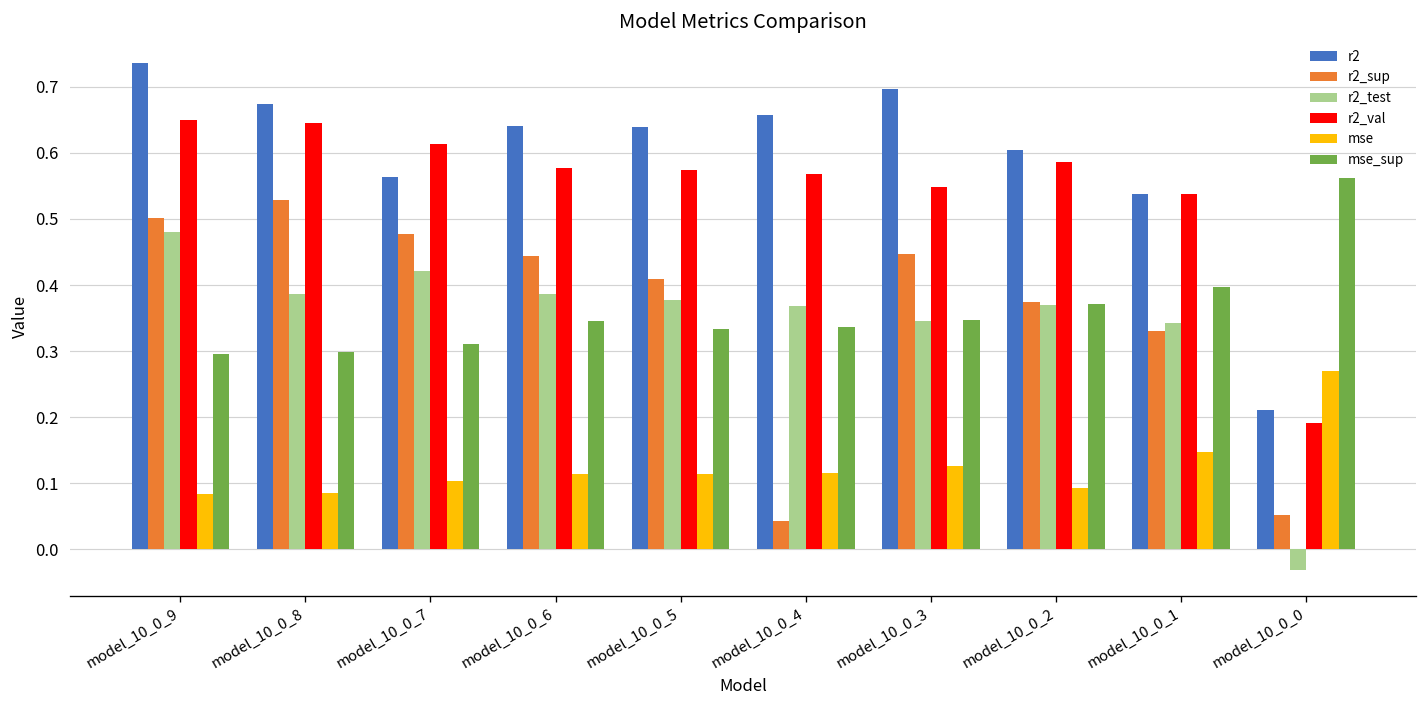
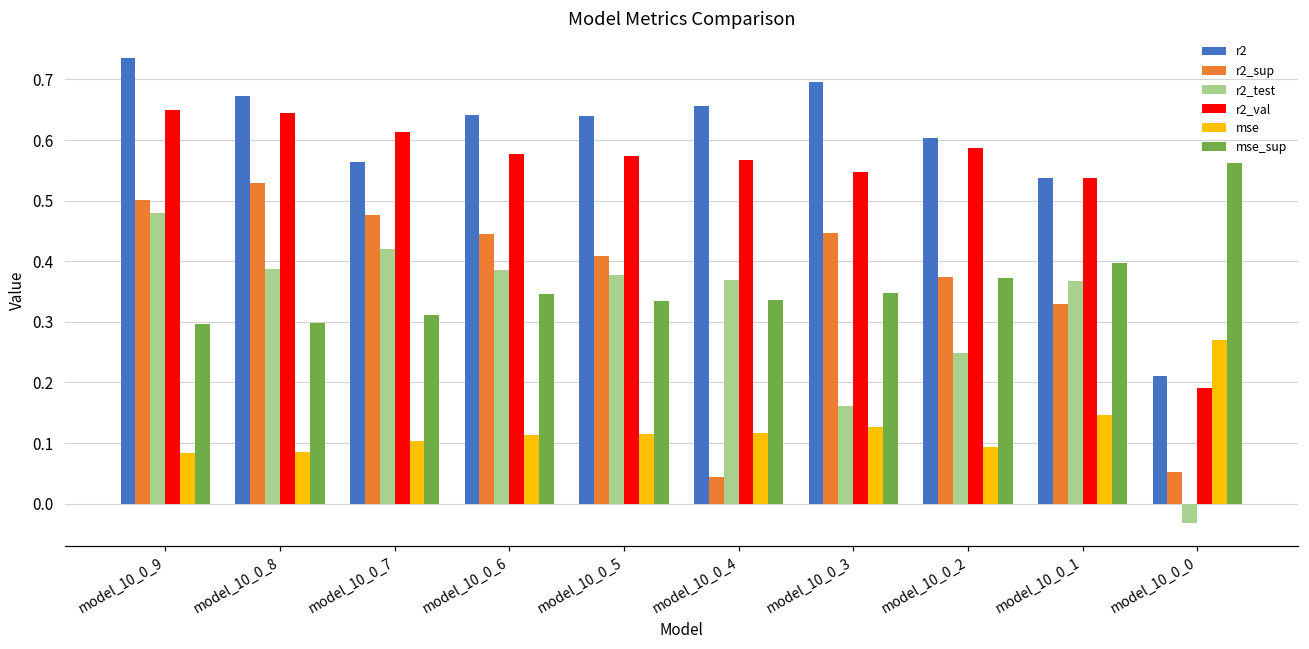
r2_test, model_10_0_3: 0.35 -> 0.16
r2_test, model_10_0_2: 0.37 -> 0.25
r2_test, model_10_0_1: 0.34 -> 0.37
